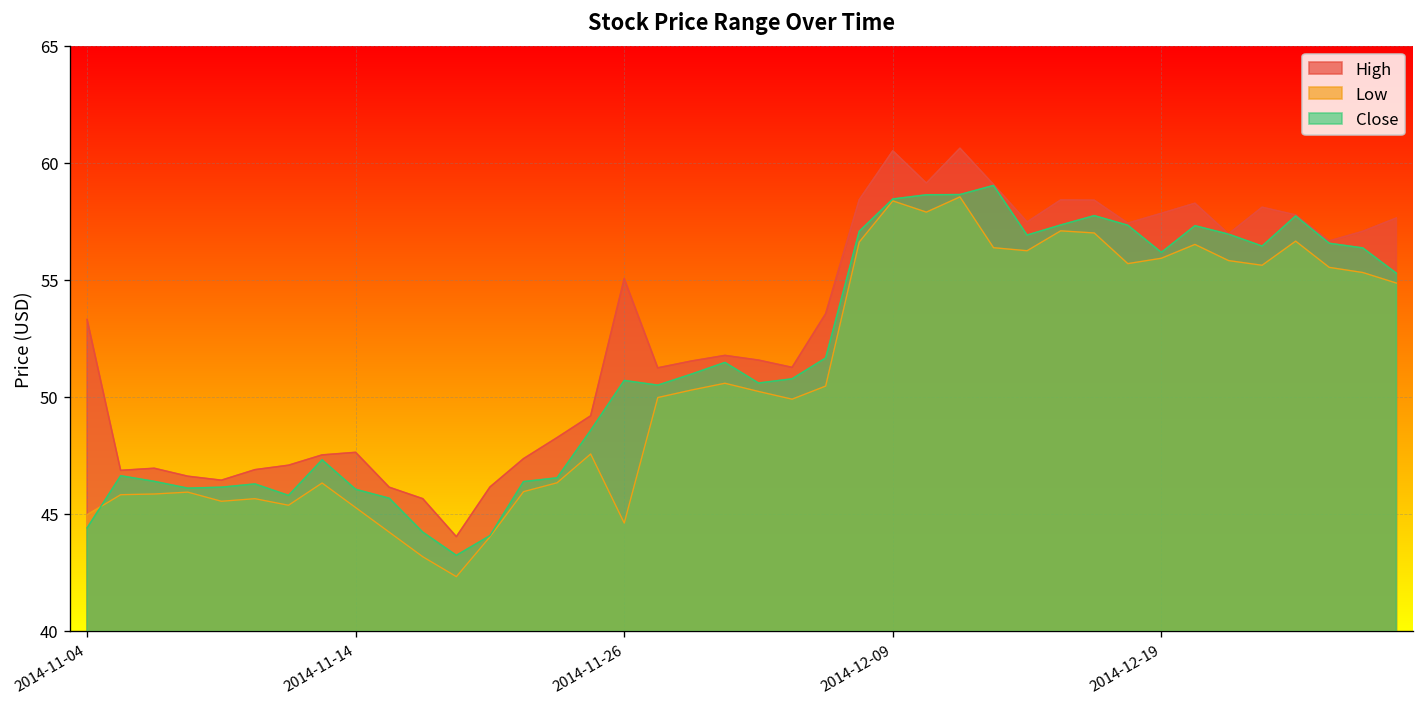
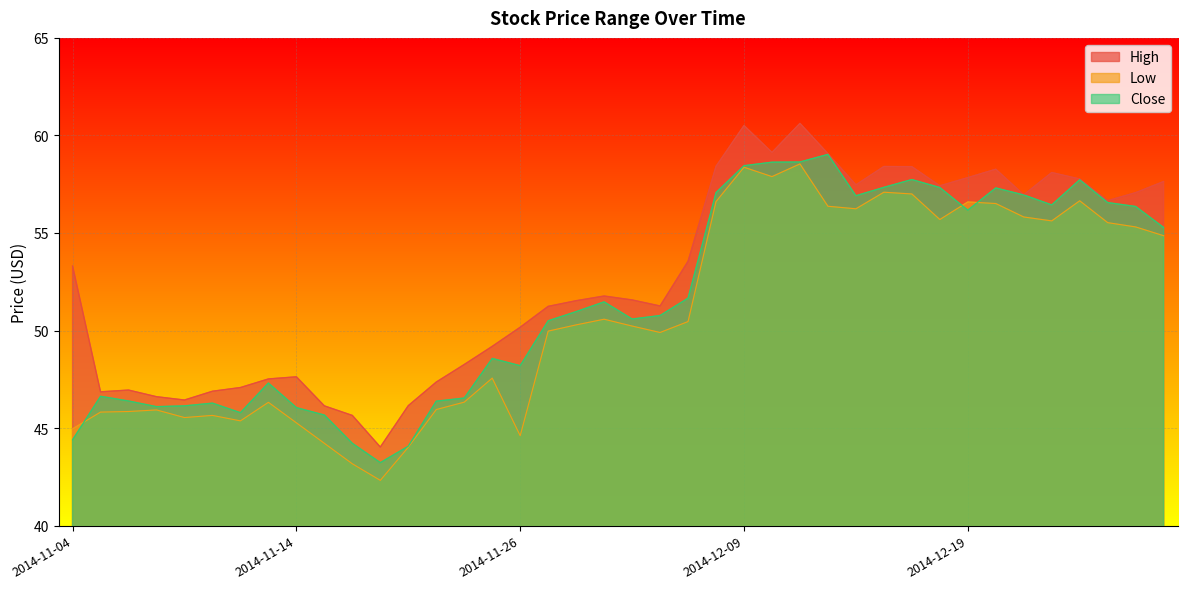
High, 2014-11-26: 55.1 -> 50.2
Close, 2014-11-26: 50.7 -> 48.2
Low, 2014-12-19: 55.9 -> 56.6
